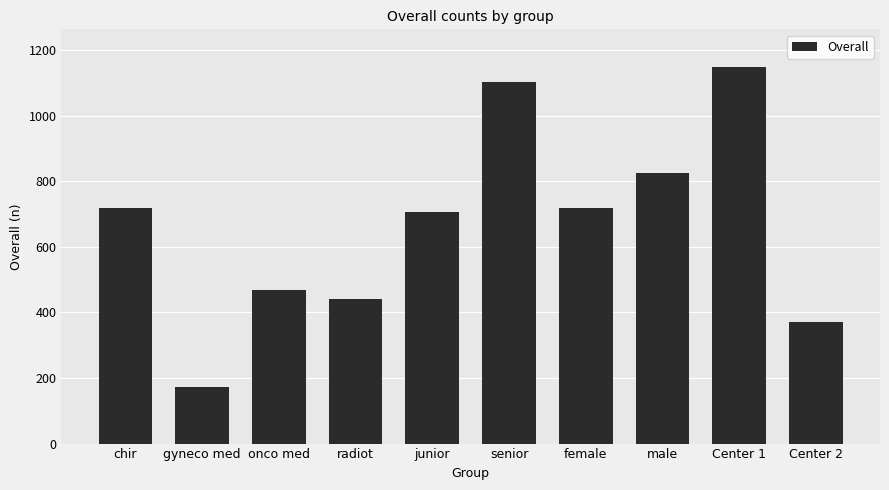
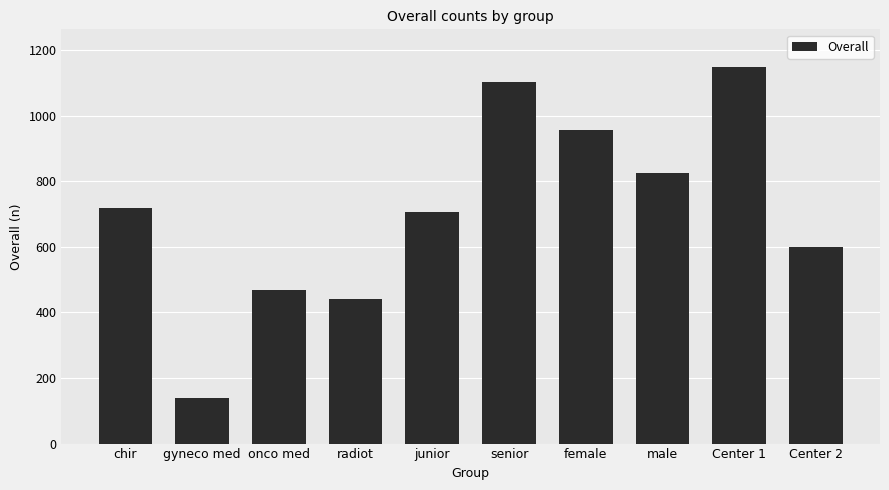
gyneco med: 170 -> 140
female: 720 -> 960
Center 2: 370 -> 600
